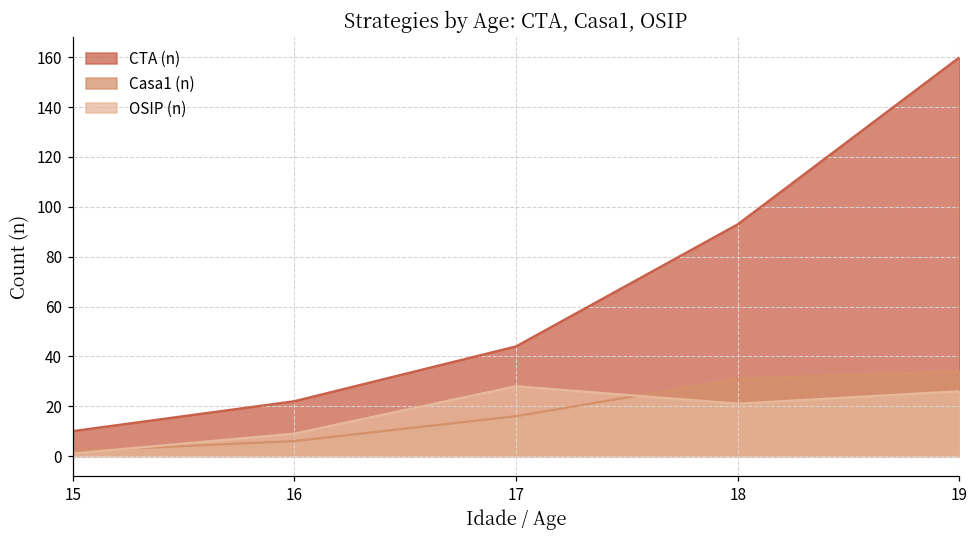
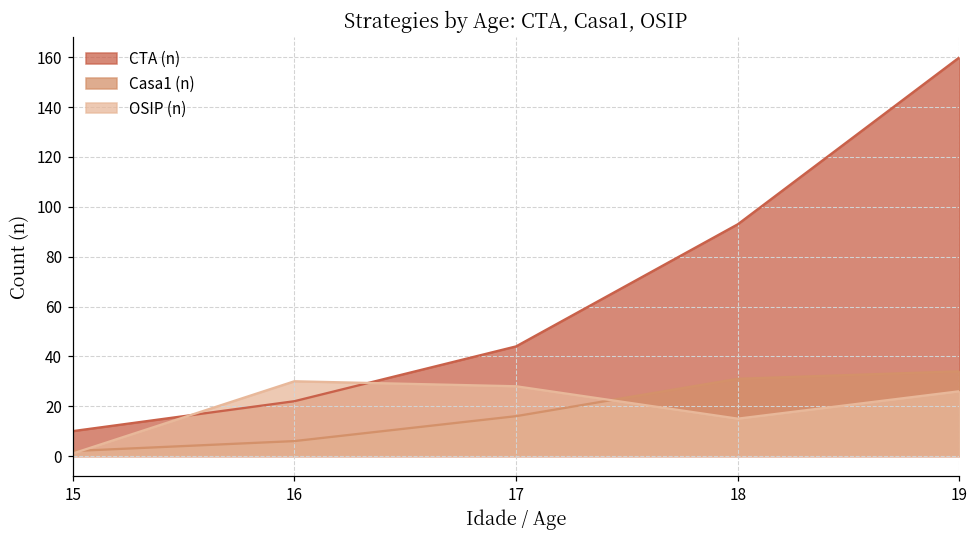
OSIP (n), 16: 9 -> 30
OSIP (n), 18: 21 -> 15
